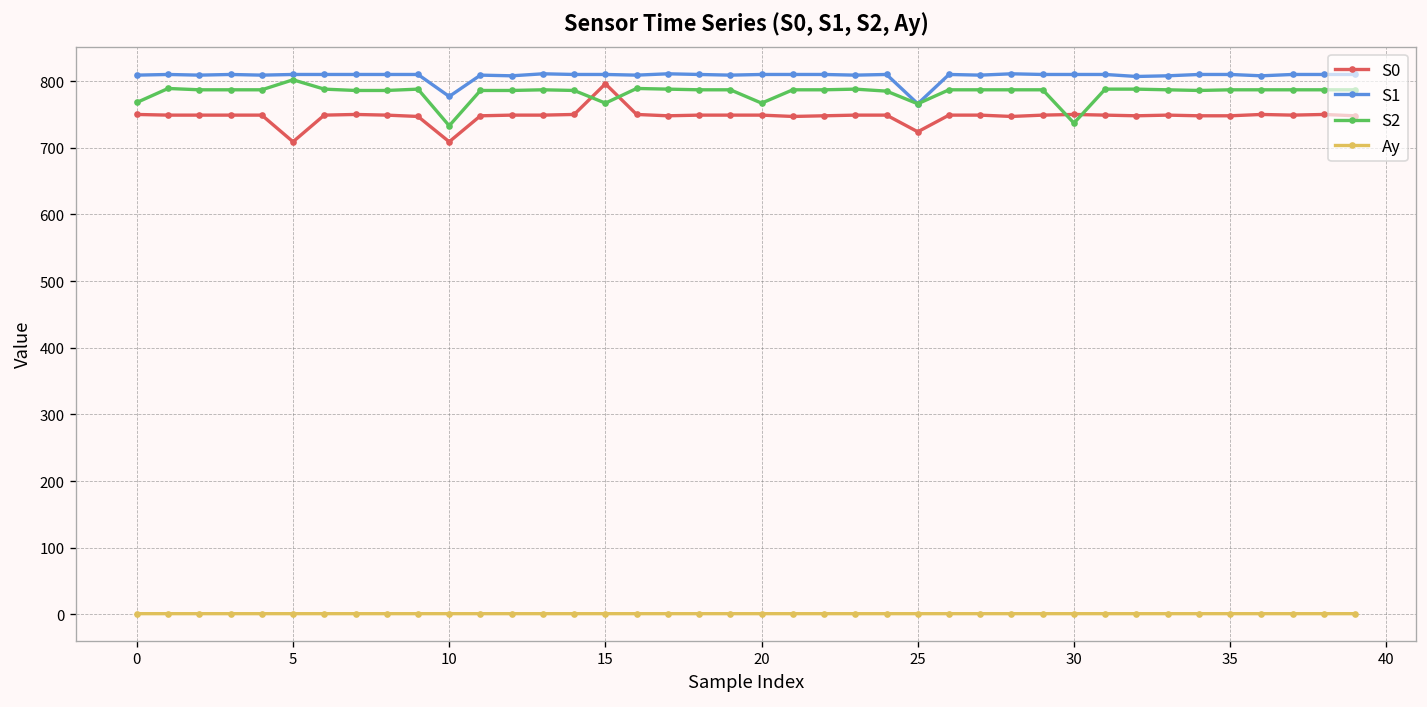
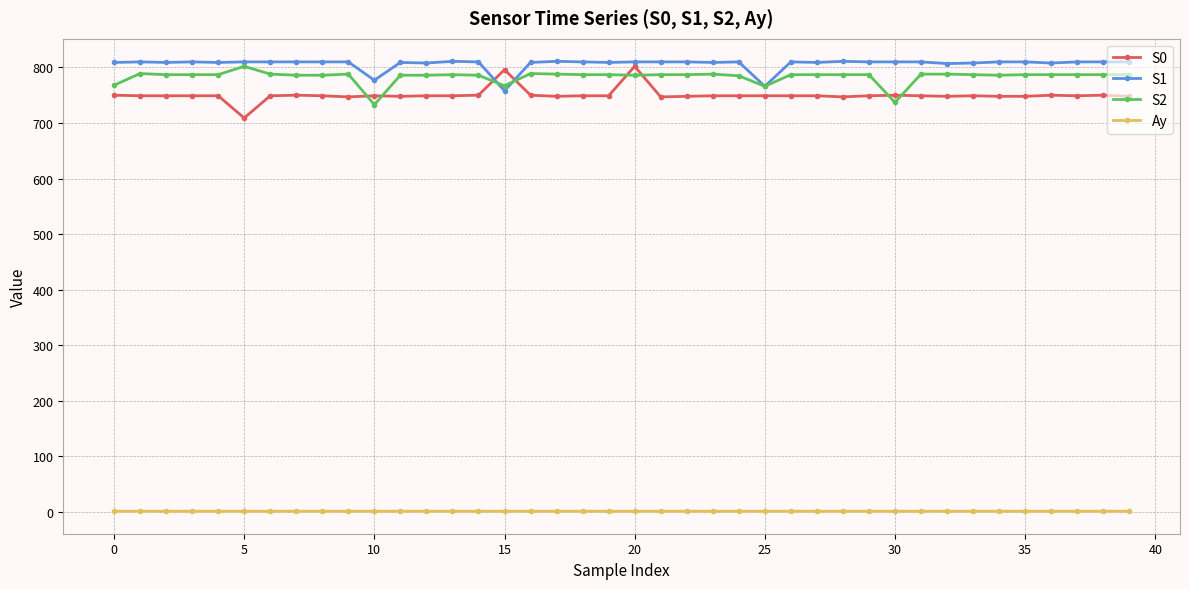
S0, 10: 710 -> 750
S1, 15: 810 -> 760
S0, 20: 750 -> 800
S2, 20: 770 -> 790
S0, 25: 720 -> 750
